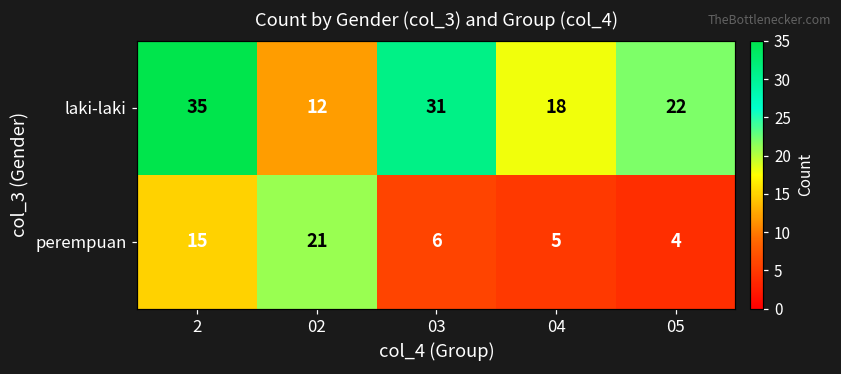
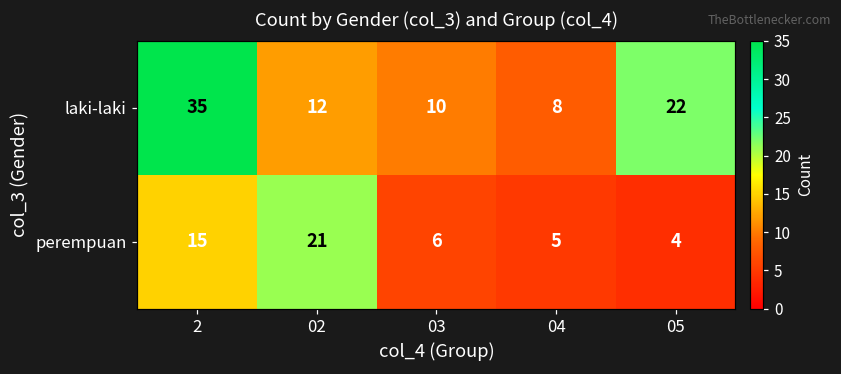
laki-laki, 03: 31 -> 10
laki-laki, 04: 18 -> 8
